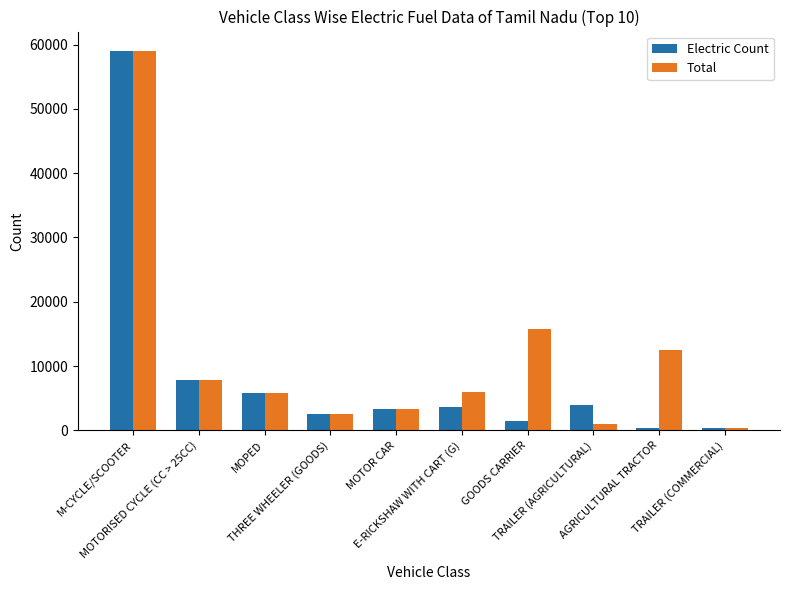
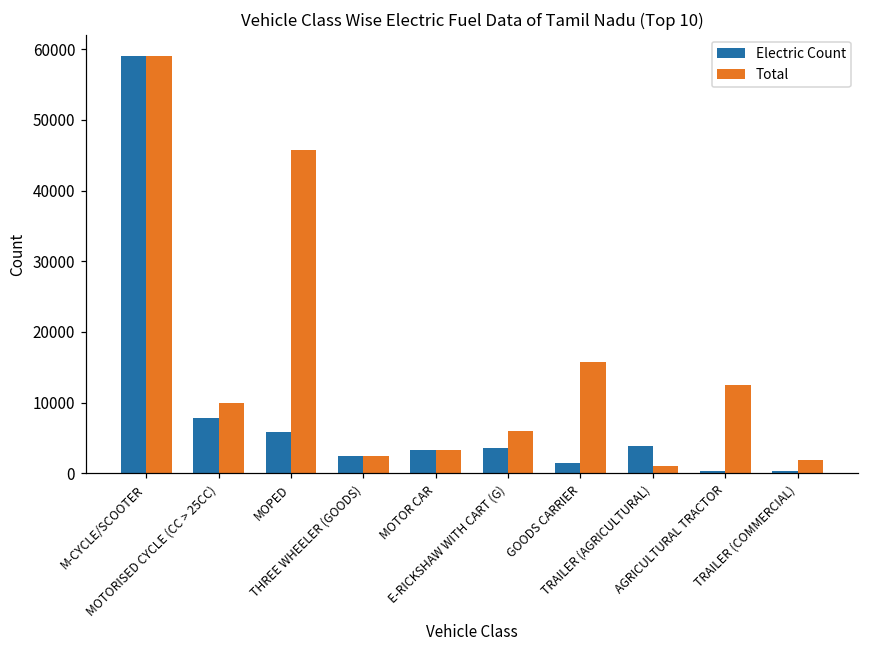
Total, MOTORISED CYCLE (CC > 25CC): 8000 -> 10000
Total, MOPED: 6000 -> 46000
Total, TRAILER (COMMERCIAL): 0 -> 2000
